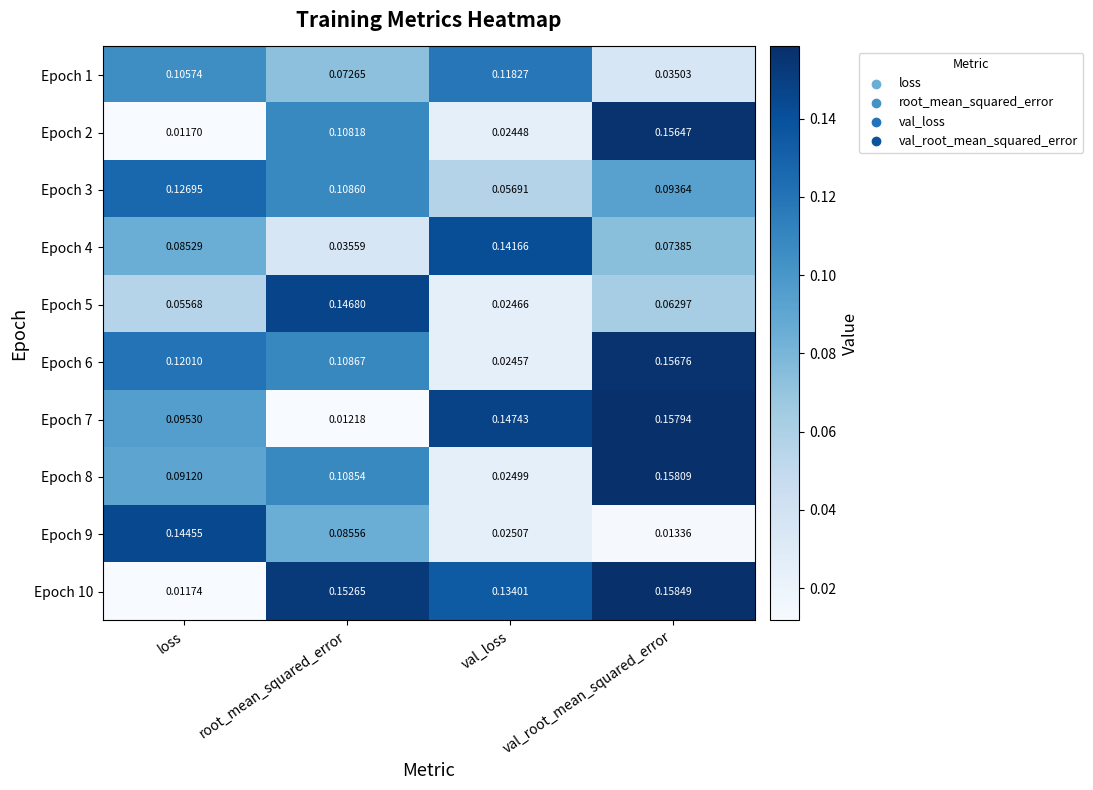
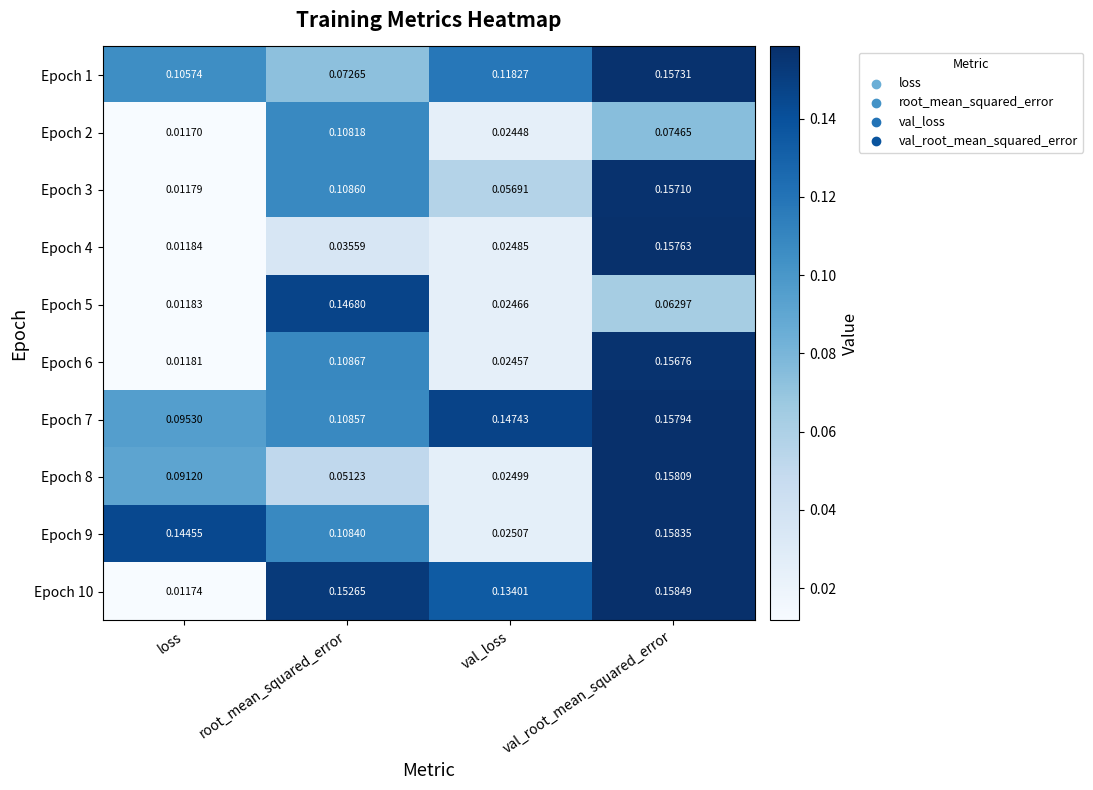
Epoch 1, val_root_mean_squared_error: 0.03503 -> 0.15731
Epoch 2, val_root_mean_squared_error: 0.15647 -> 0.07465
Epoch 3, loss: 0.12695 -> 0.01179
Epoch 3, val_root_mean_squared_error: 0.09364 -> 0.15710
Epoch 4, loss: 0.08529 -> 0.01184
Epoch 4, val_loss: 0.14166 -> 0.02485
Epoch 4, val_root_mean_squared_error: 0.07385 -> 0.15763
Epoch 5, loss: 0.05568 -> 0.01183
Epoch 6, loss: 0.12010 -> 0.01181
Epoch 7, root_mean_squared_error: 0.01218 -> 0.10857
Epoch 8, root_mean_squared_error: 0.10854 -> 0.05123
Epoch 9, root_mean_squared_error: 0.08556 -> 0.10840
Epoch 9, val_root_mean_squared_error: 0.01336 -> 0.15835
